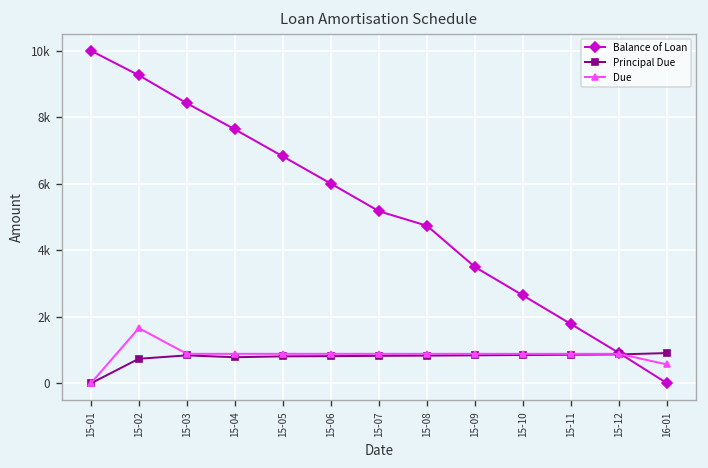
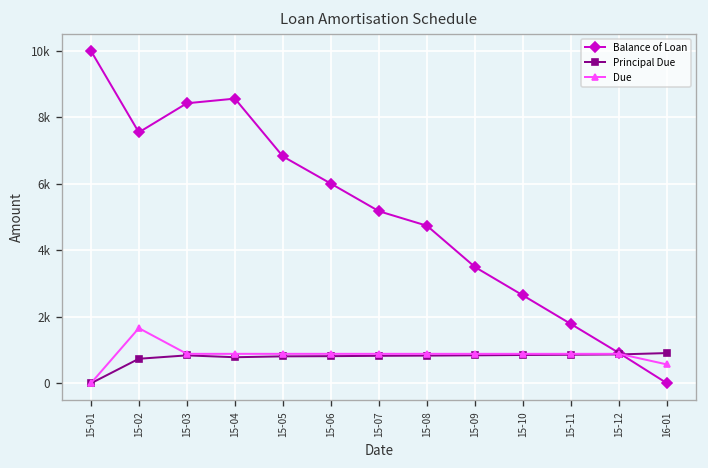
Balance of Loan, 15-02: 9300 -> 7500
Balance of Loan, 15-04: 7600 -> 8600
